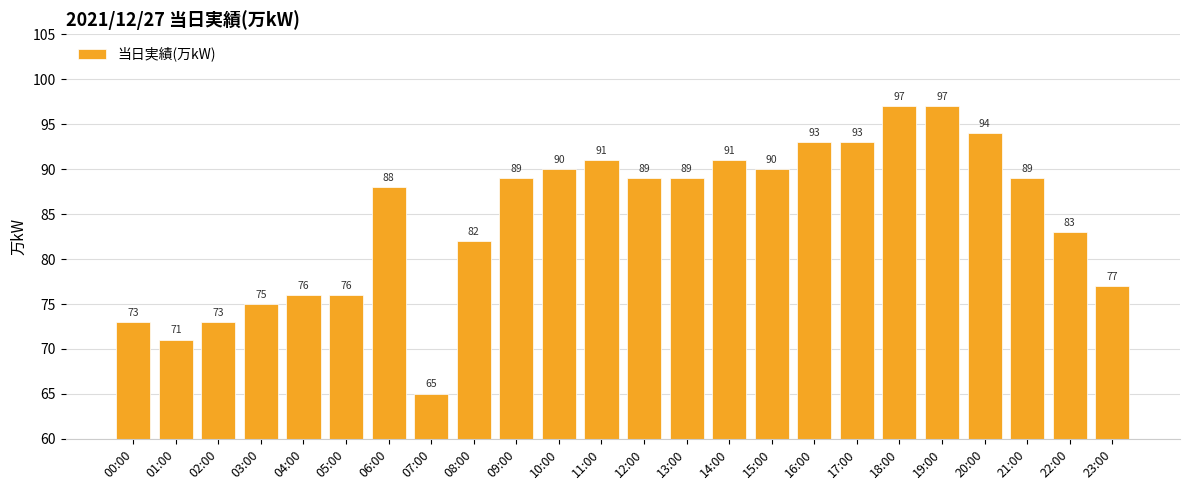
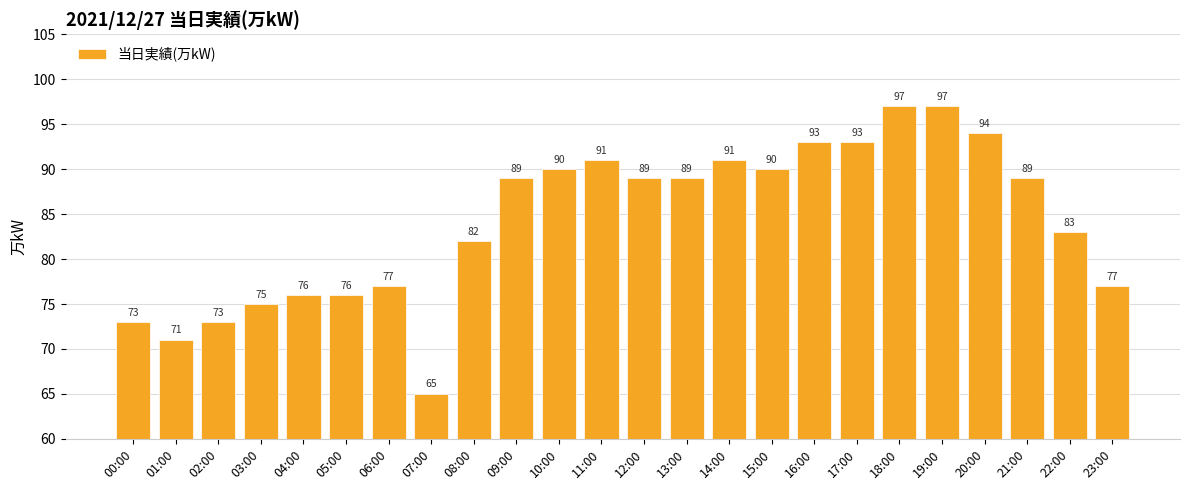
06:00: 88 -> 77
